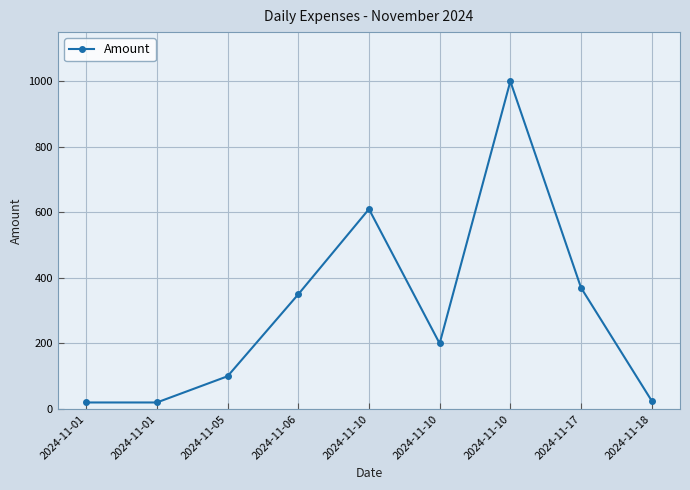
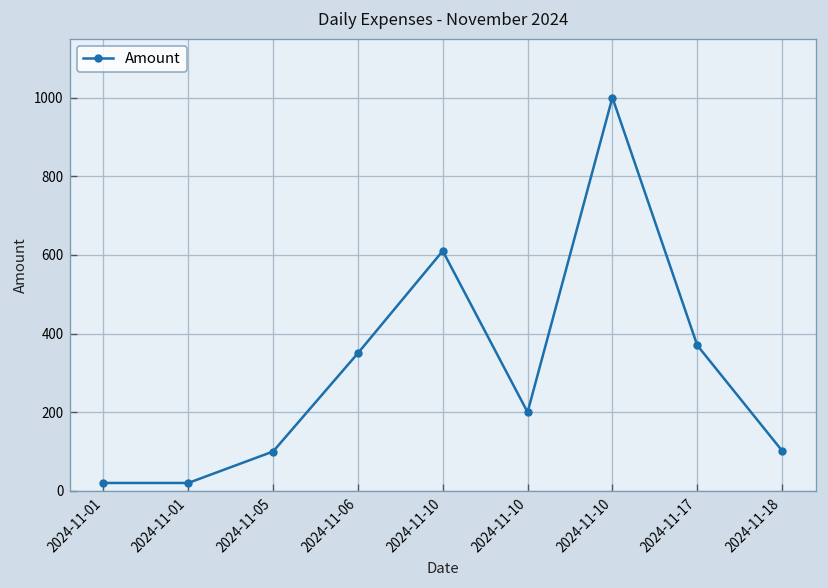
2024-11-18: 30 -> 100
